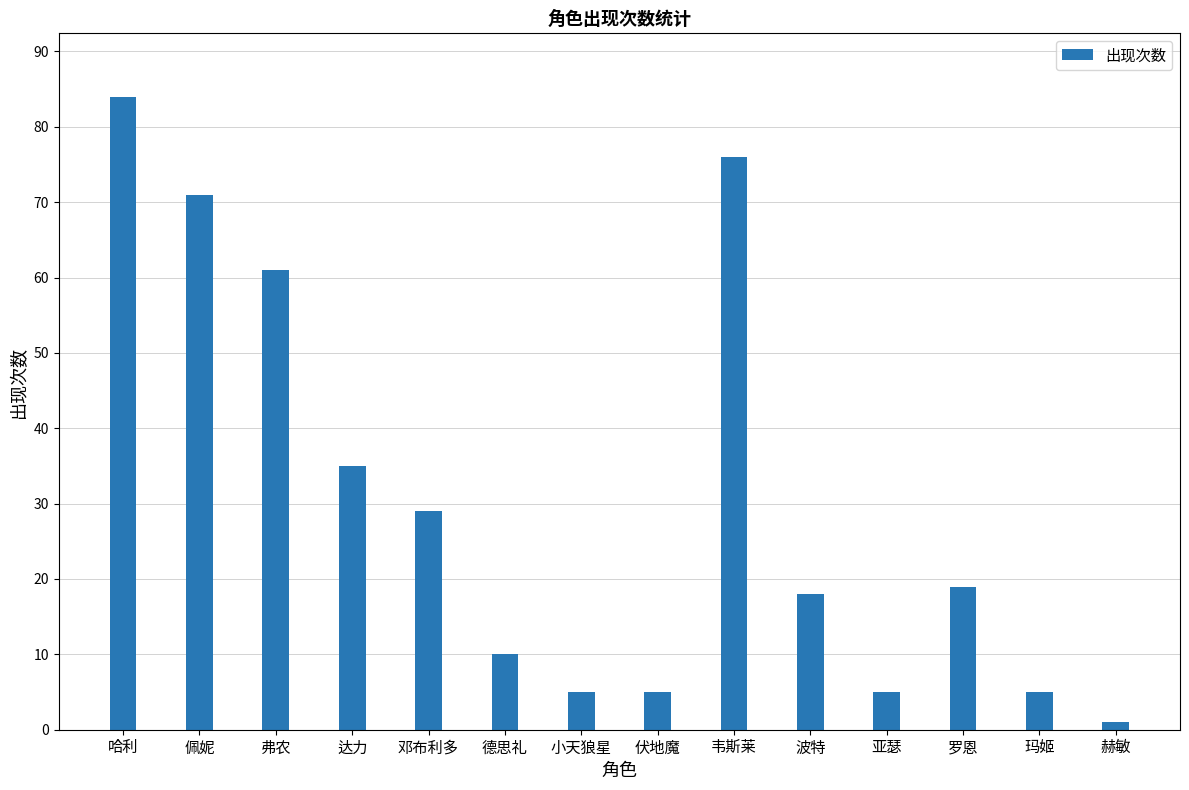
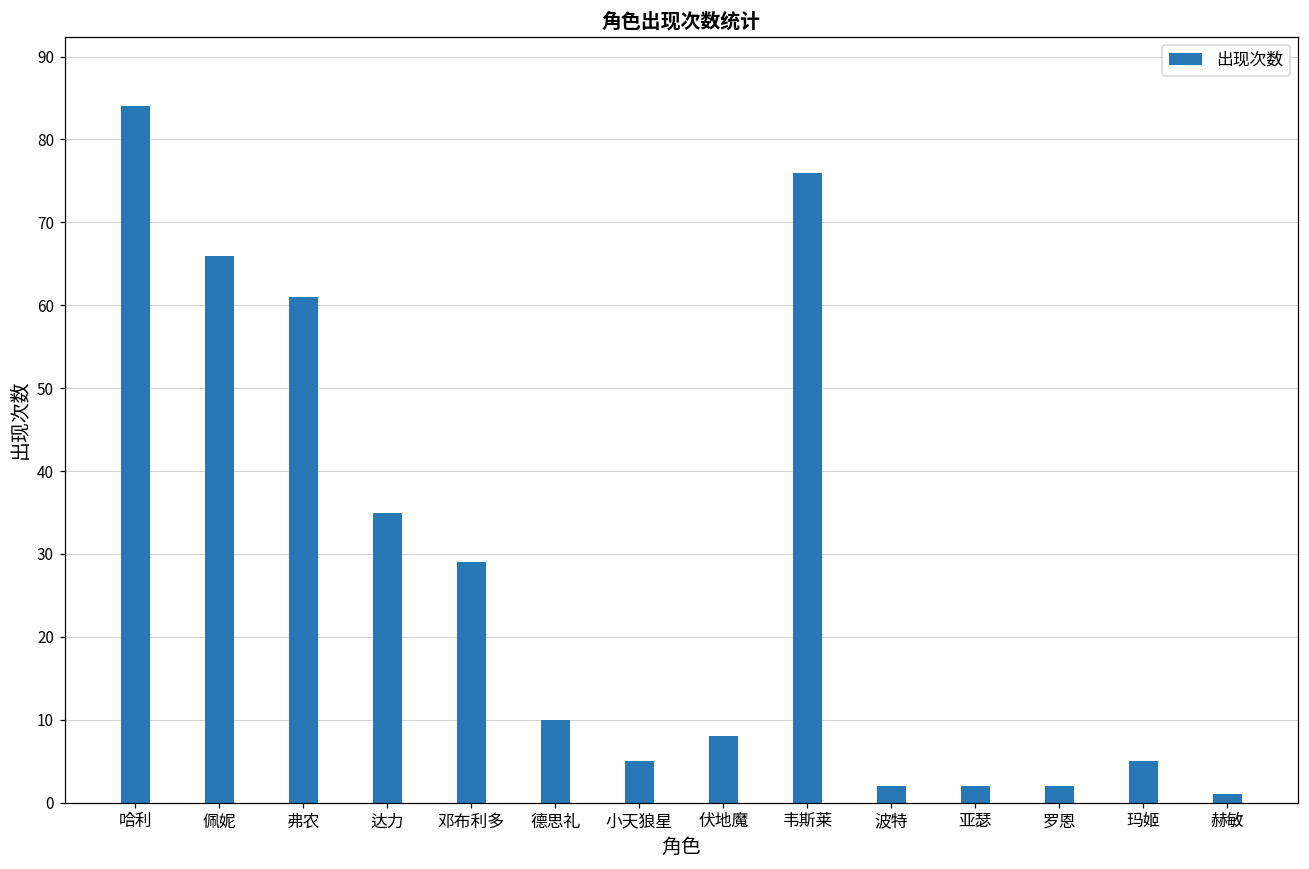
佩妮: 71 -> 66
伏地魔: 5 -> 8
波特: 18 -> 2
亚瑟: 5 -> 2
罗恩: 19 -> 2
